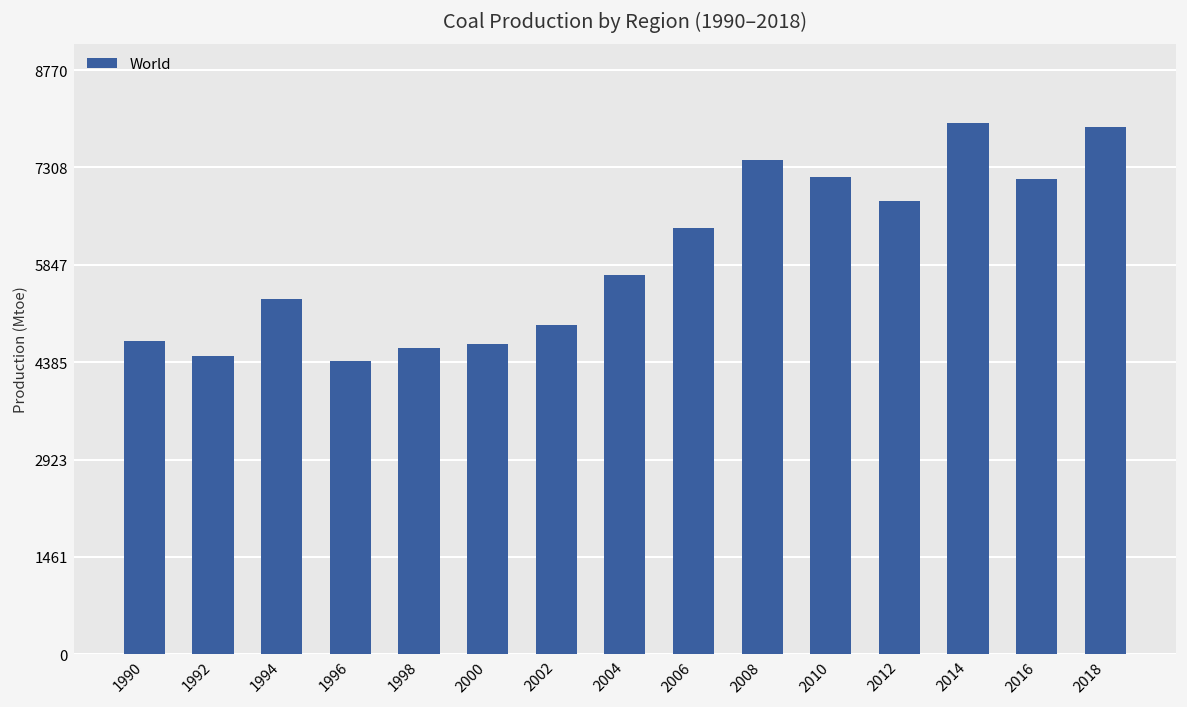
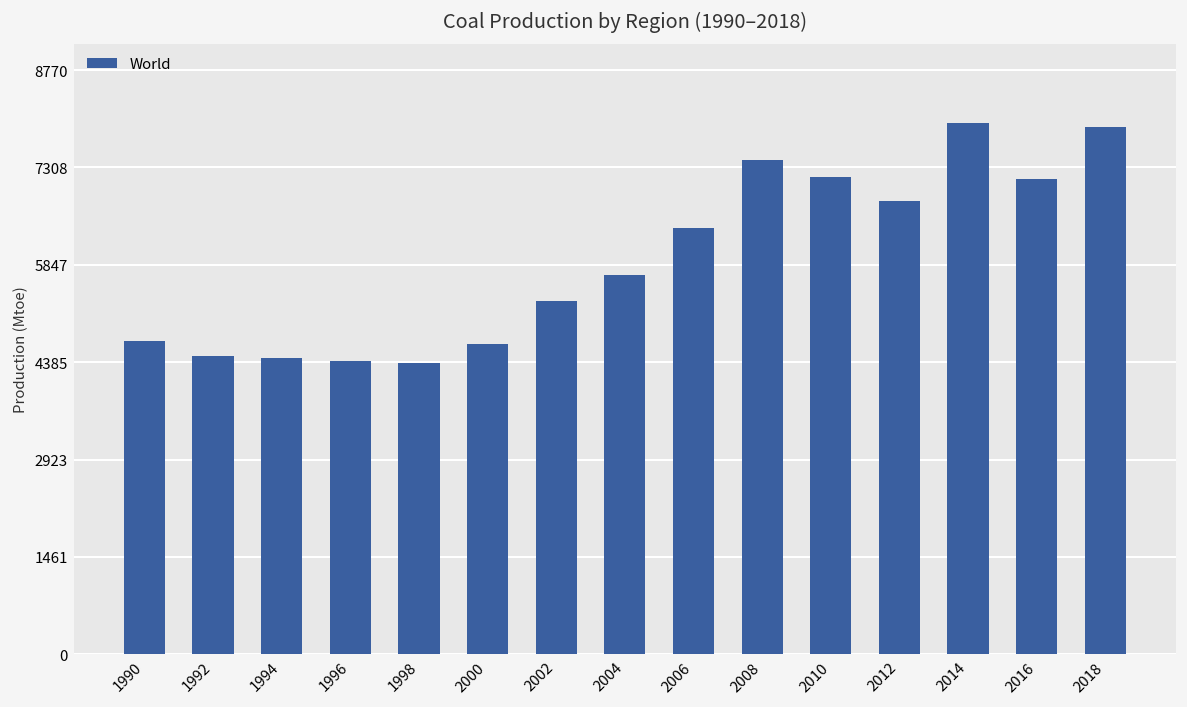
1994: 5300 -> 4400
1998: 4600 -> 4400
2002: 4900 -> 5300
